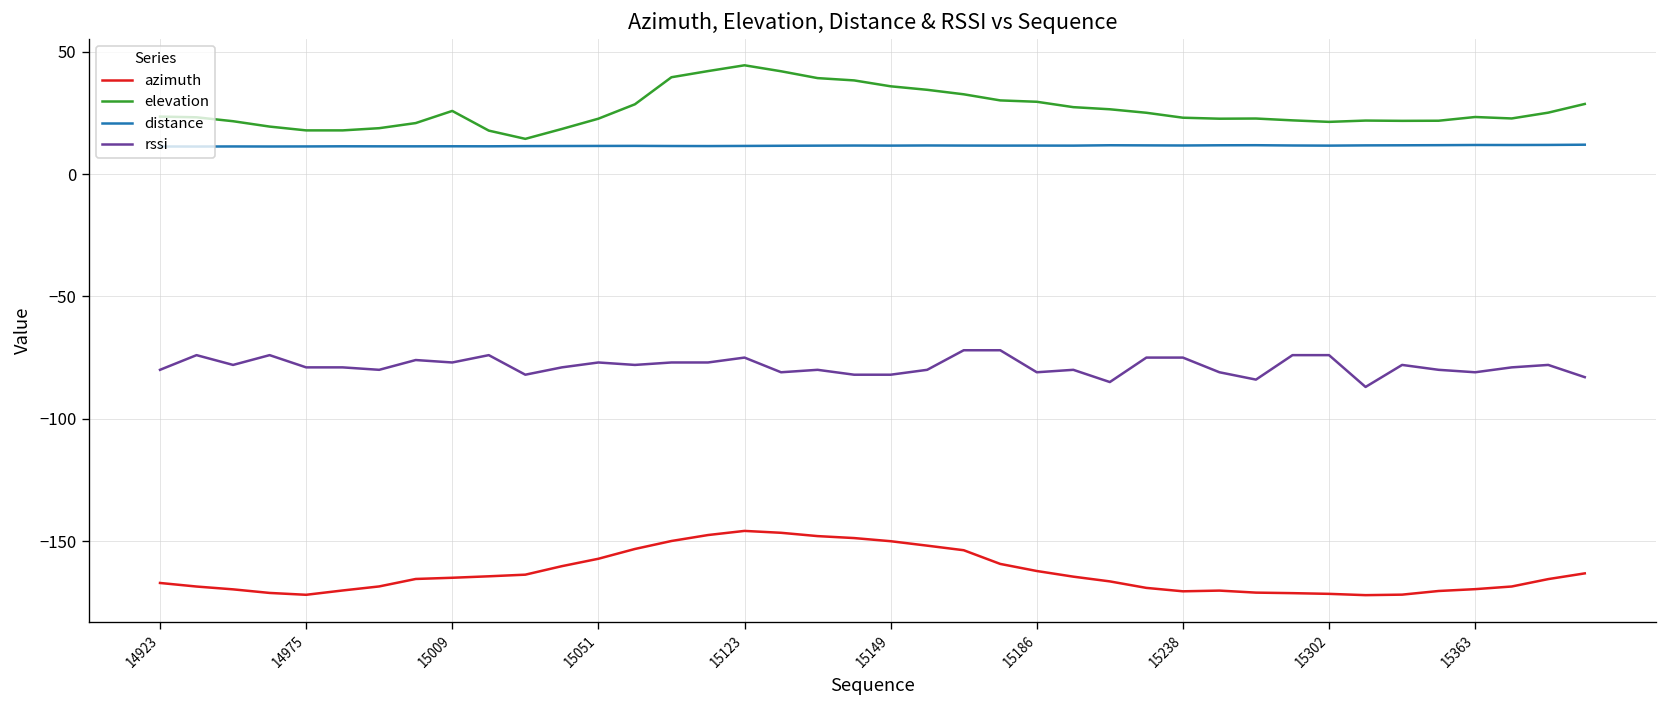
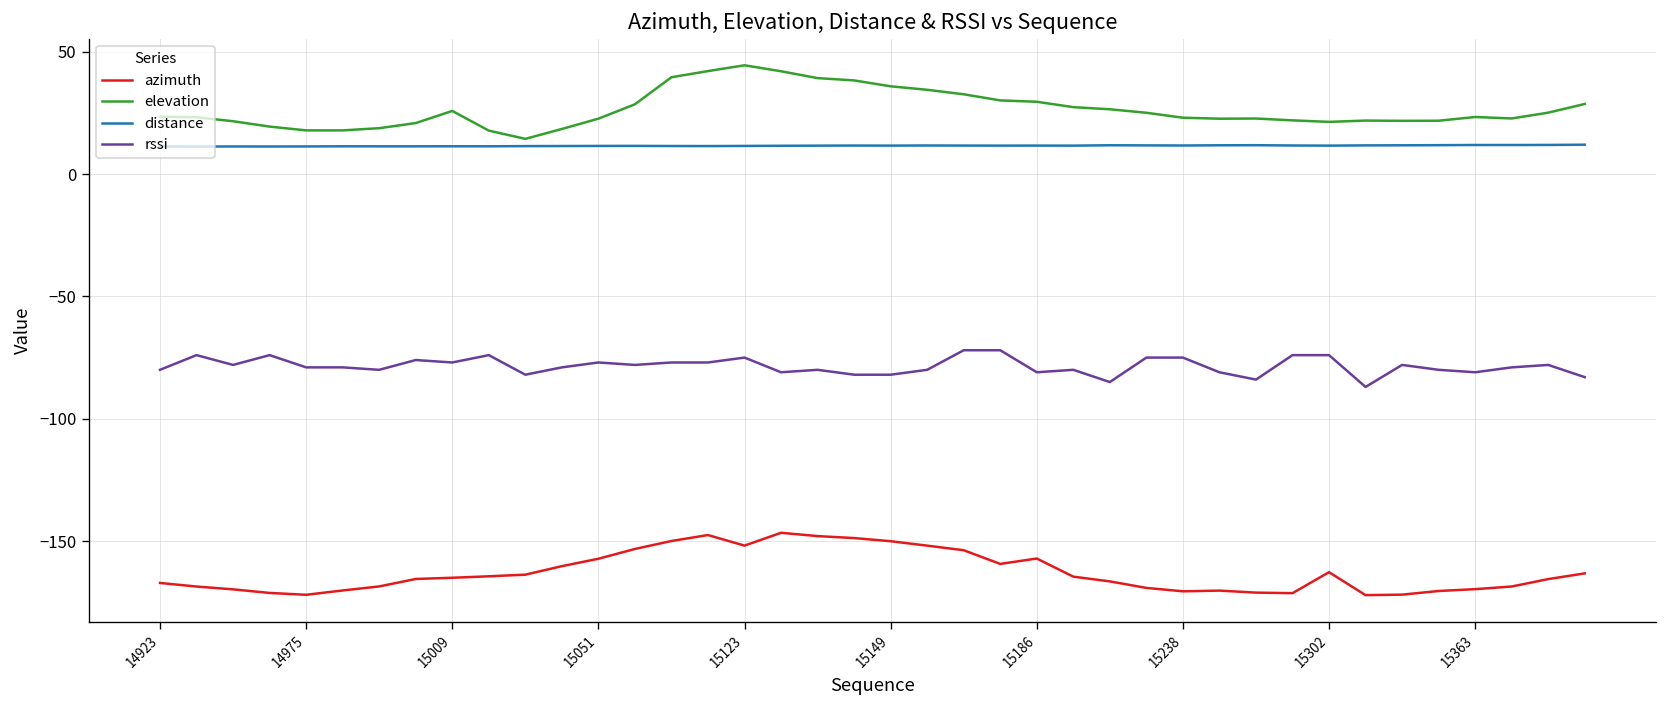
azimuth, 15123: -146 -> -152
azimuth, 15186: -162 -> -157
azimuth, 15302: -172 -> -163
